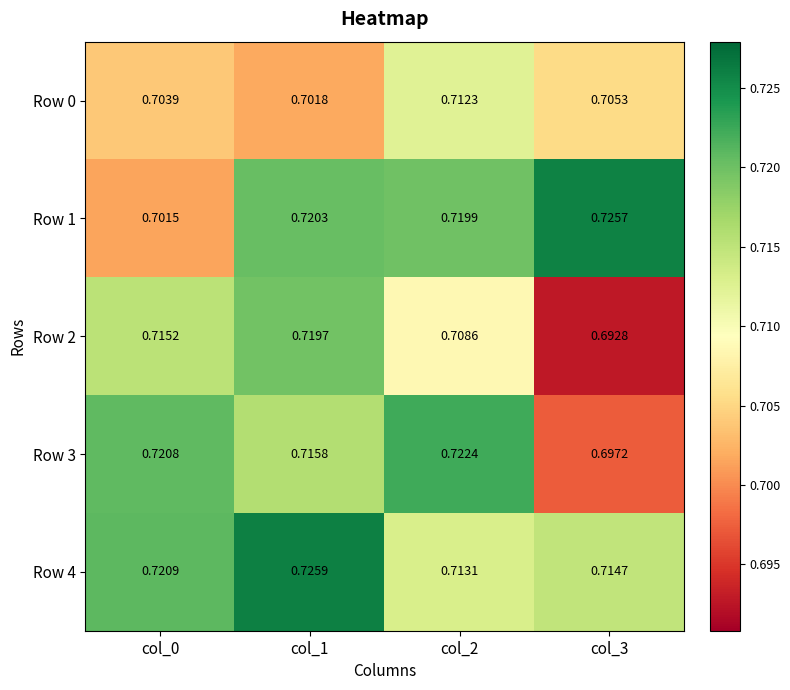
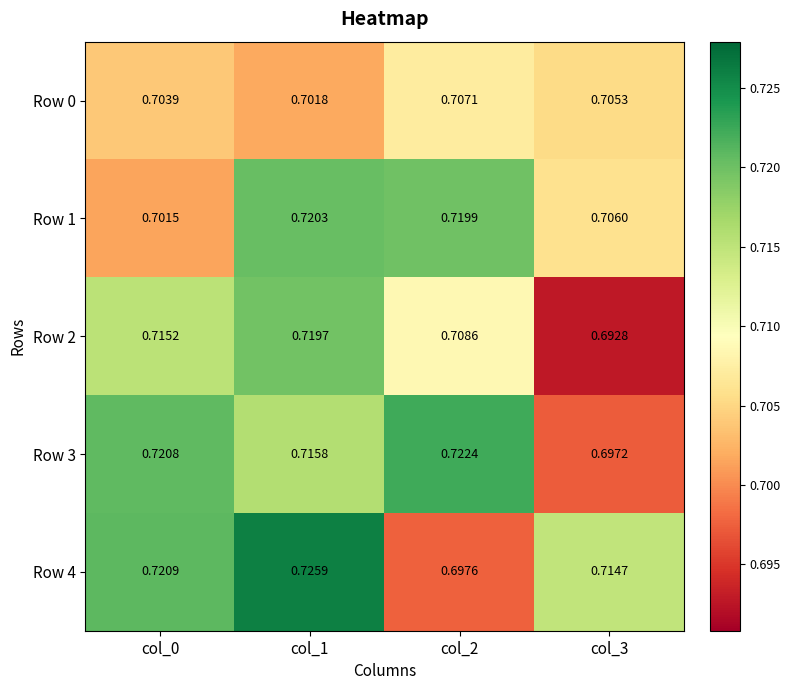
Row 0, col_2: 0.7123 -> 0.7071
Row 1, col_3: 0.7257 -> 0.7060
Row 4, col_2: 0.7131 -> 0.6976
